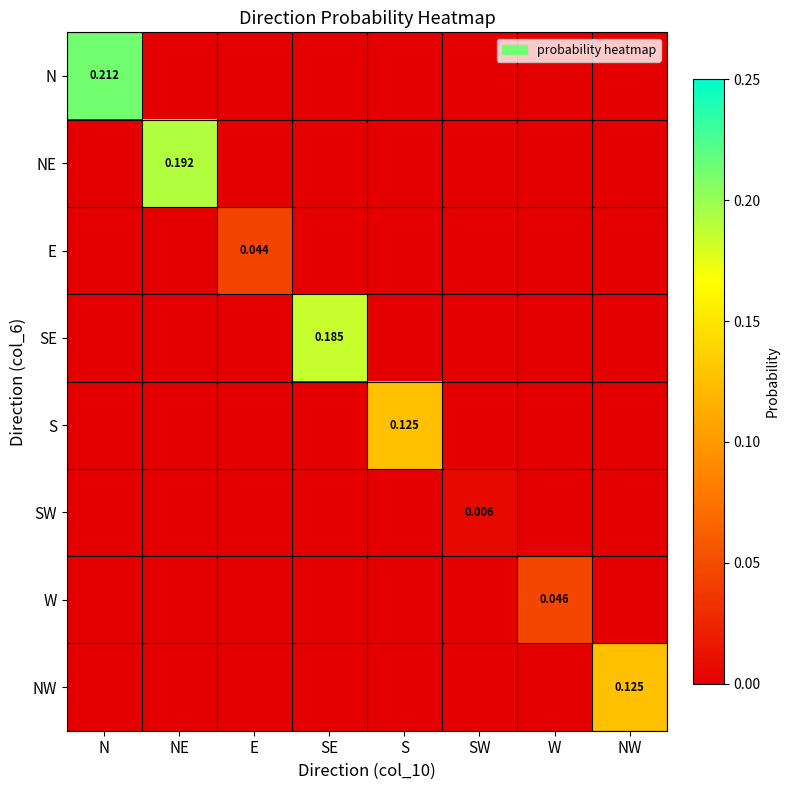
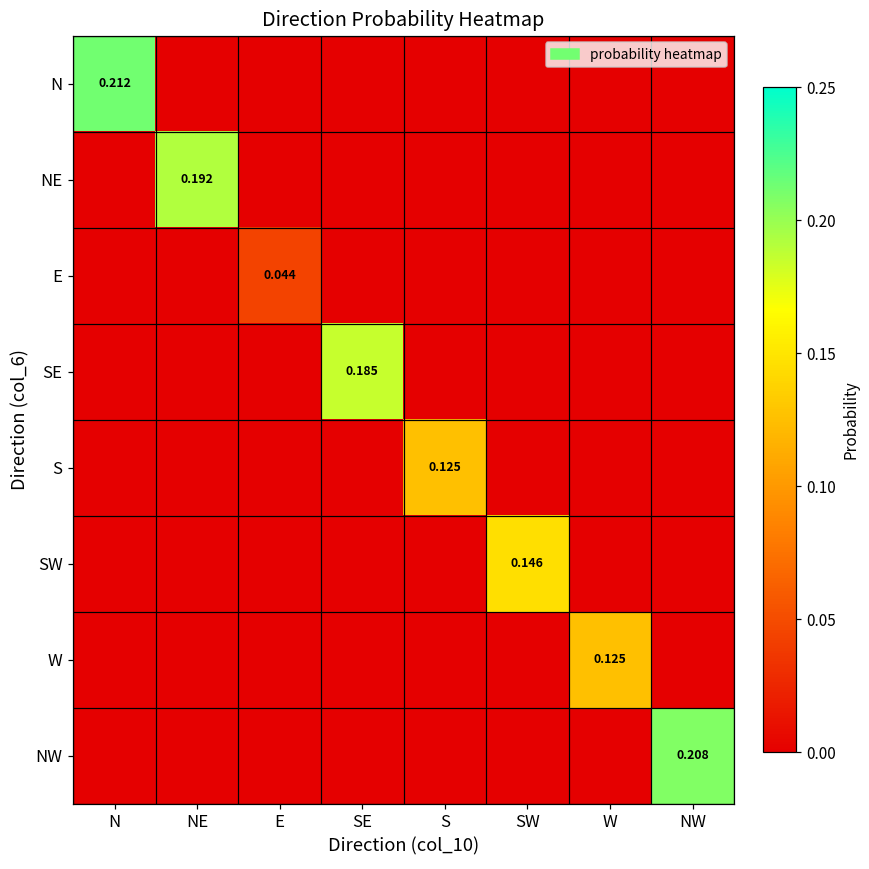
SW, SW: 0.006 -> 0.146
W, W: 0.046 -> 0.125
NW, NW: 0.125 -> 0.208
